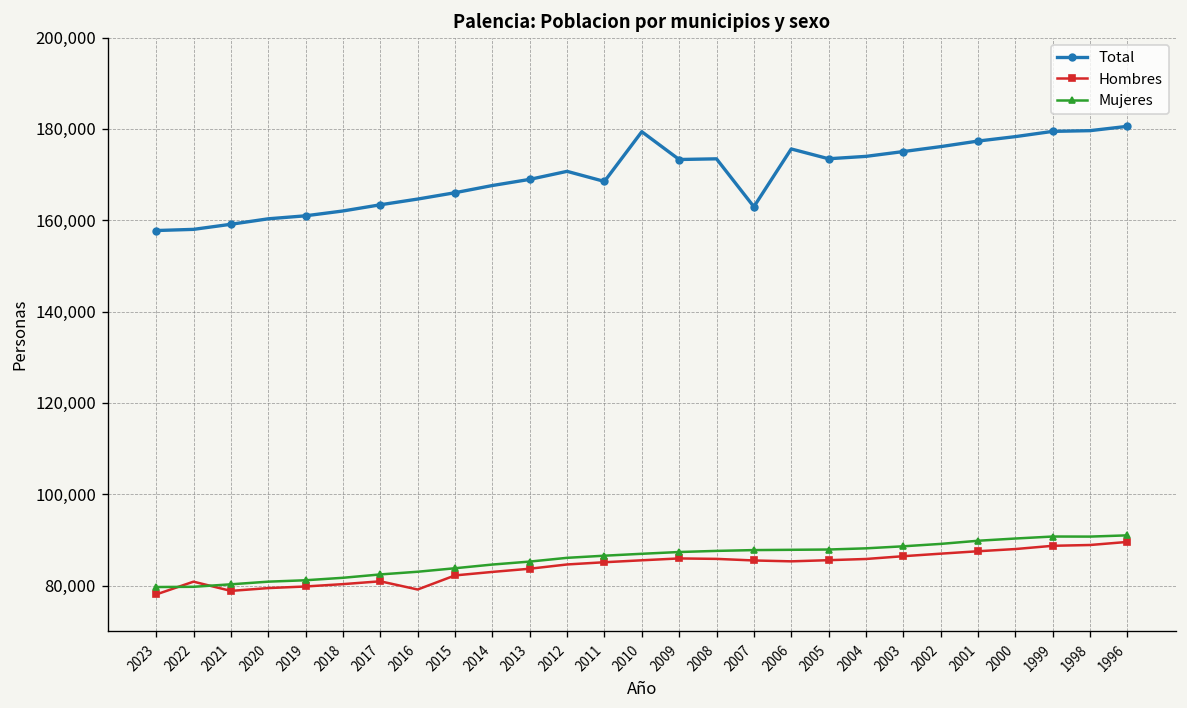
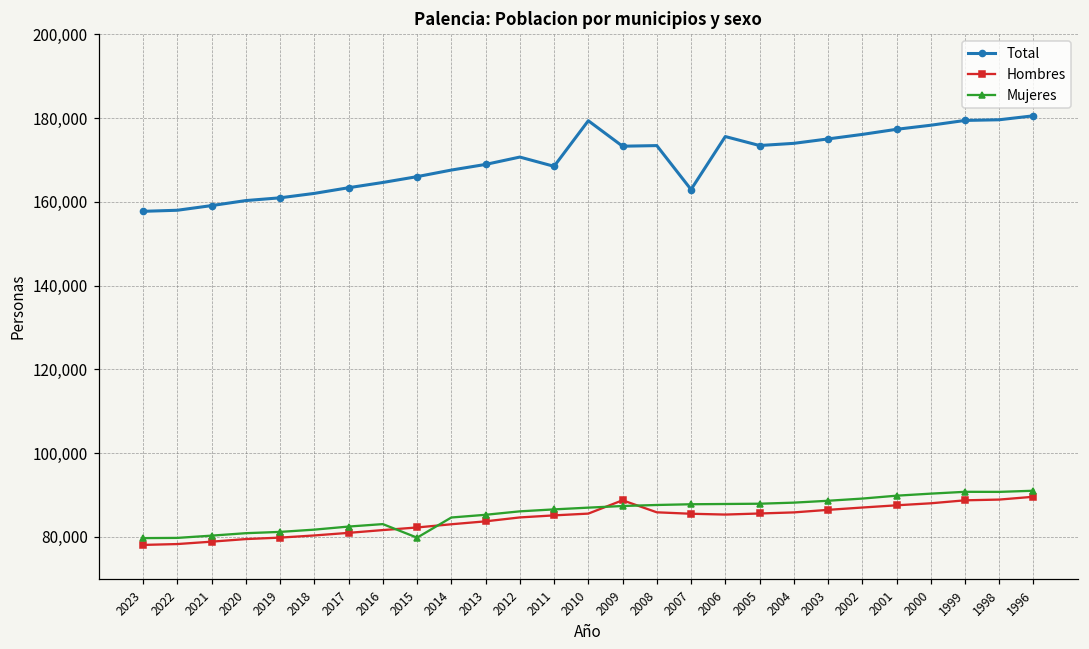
Hombres, 2022: 81,000 -> 78,000
Hombres, 2016: 79,000 -> 82,000
Mujeres, 2015: 84,000 -> 80,000
Hombres, 2009: 86,000 -> 89,000
